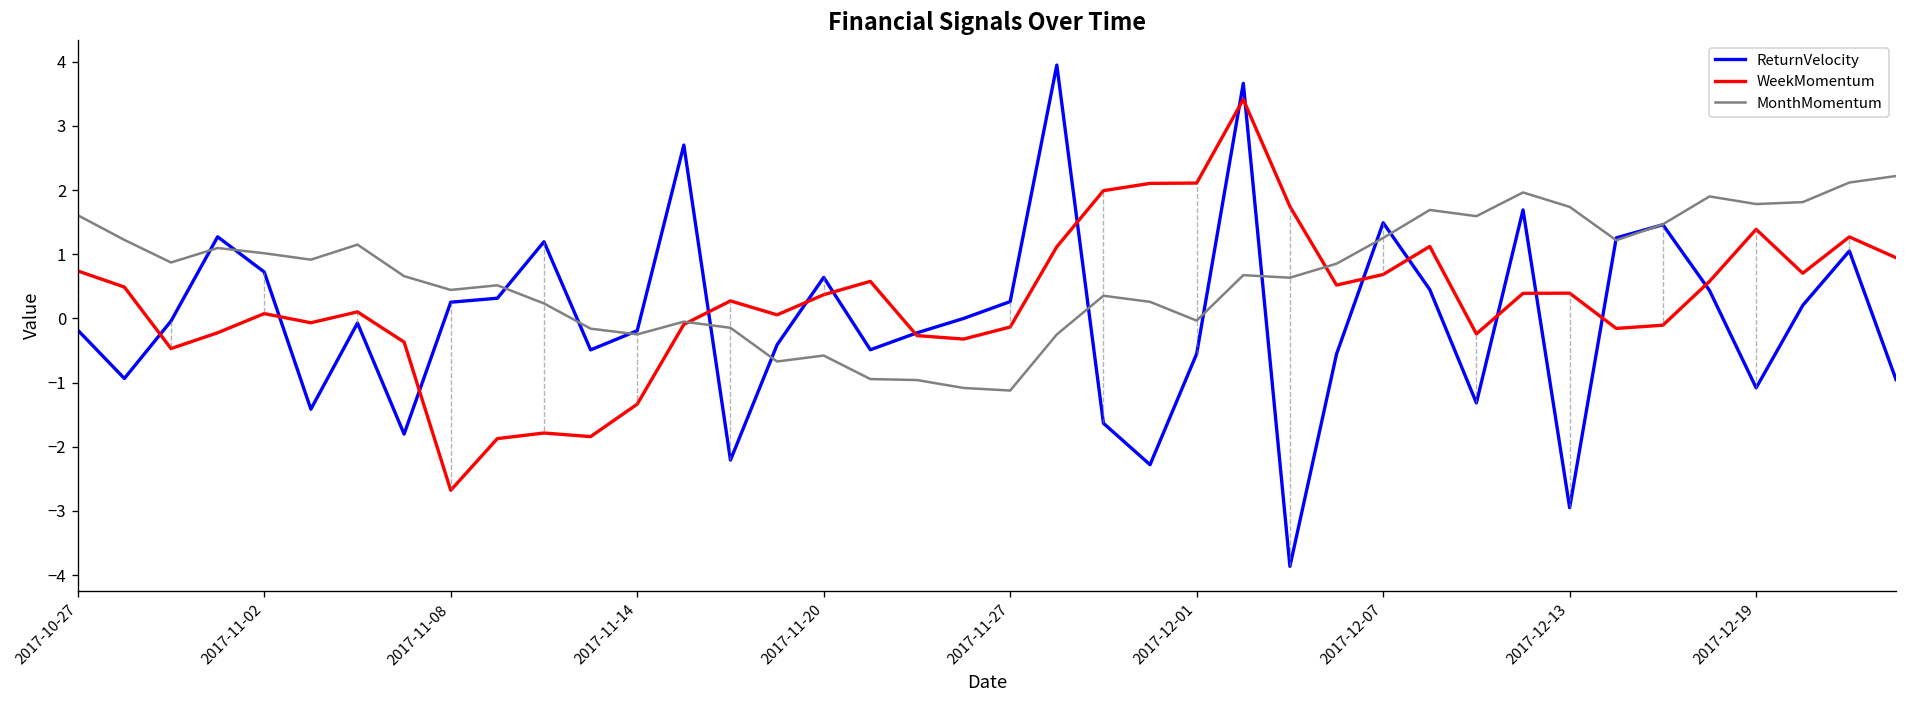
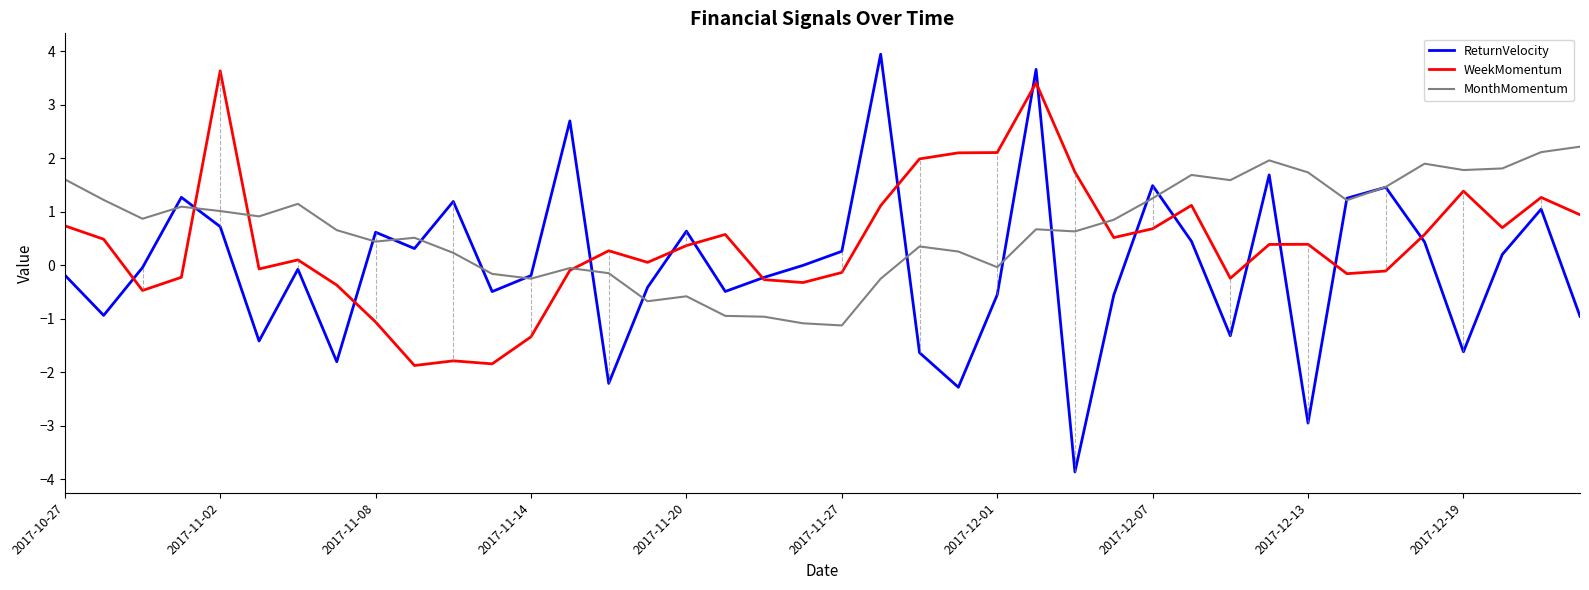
WeekMomentum, 2017-11-02: 0.1 -> 3.6
ReturnVelocity, 2017-11-08: 0.3 -> 0.6
WeekMomentum, 2017-11-08: -2.7 -> -1.1
ReturnVelocity, 2017-12-19: -1.1 -> -1.6
